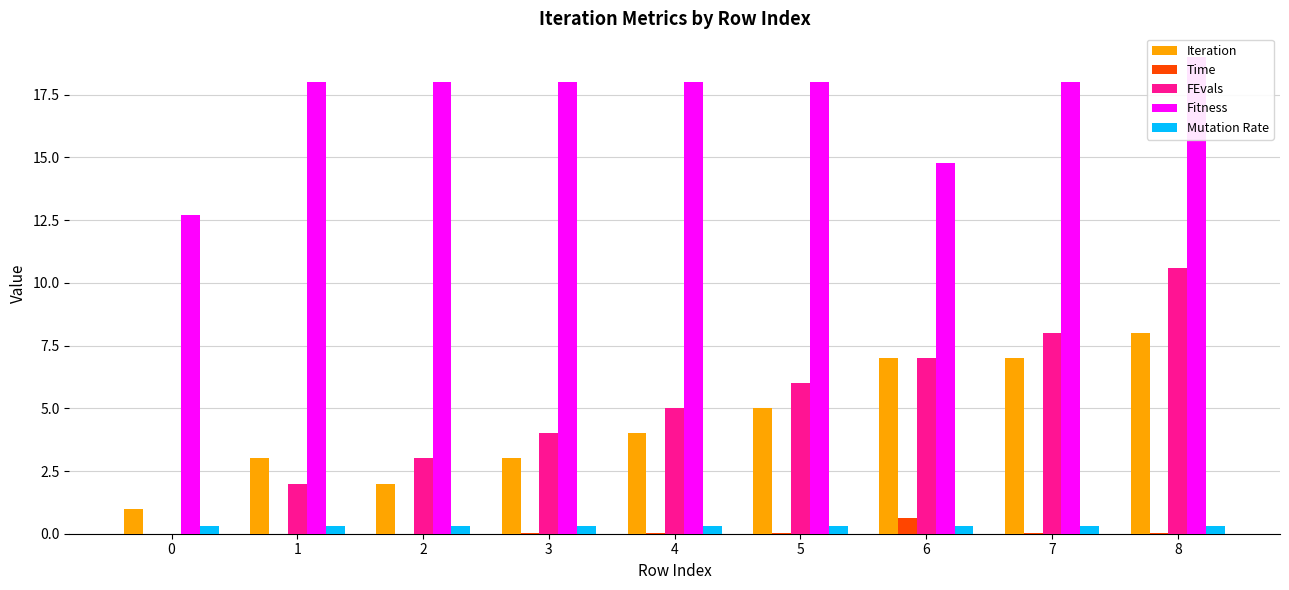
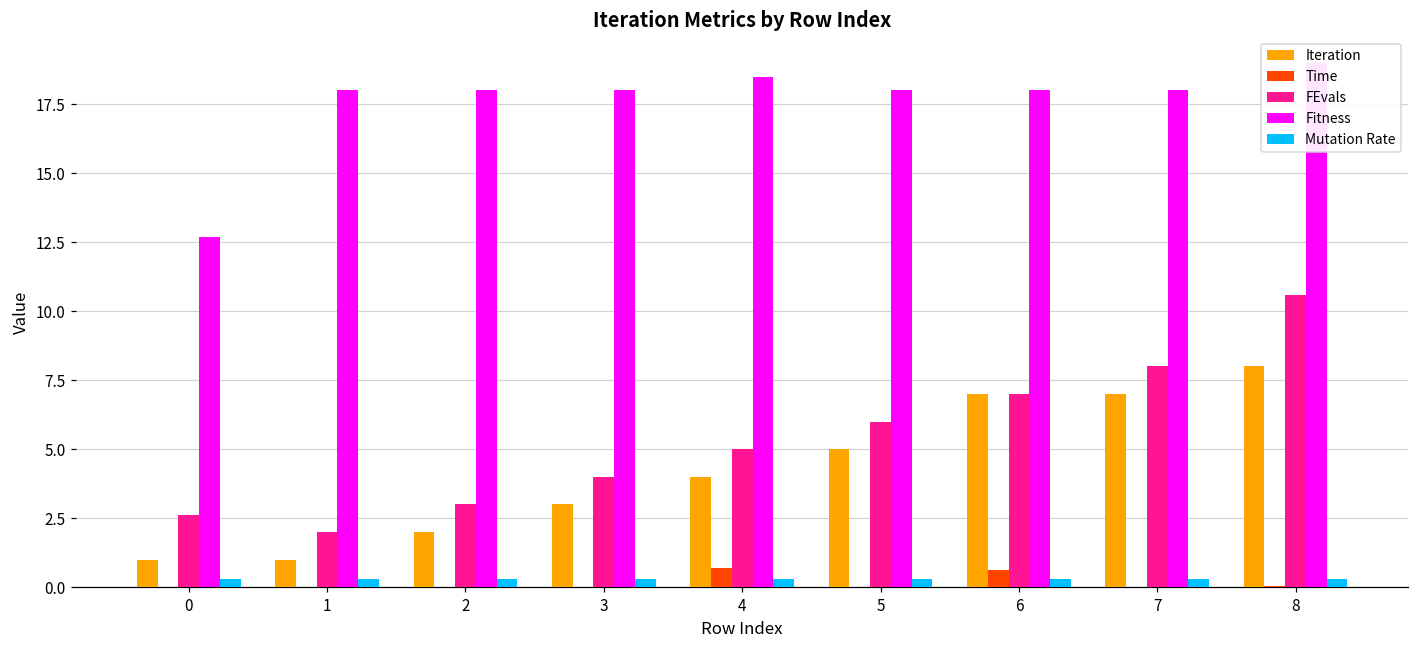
FEvals, 0: 0.0 -> 2.6
Iteration, 1: 3 -> 1
Time, 4: 0.0 -> 0.7
Fitness, 4: 18.0 -> 18.5
Fitness, 6: 14.8 -> 18.0
